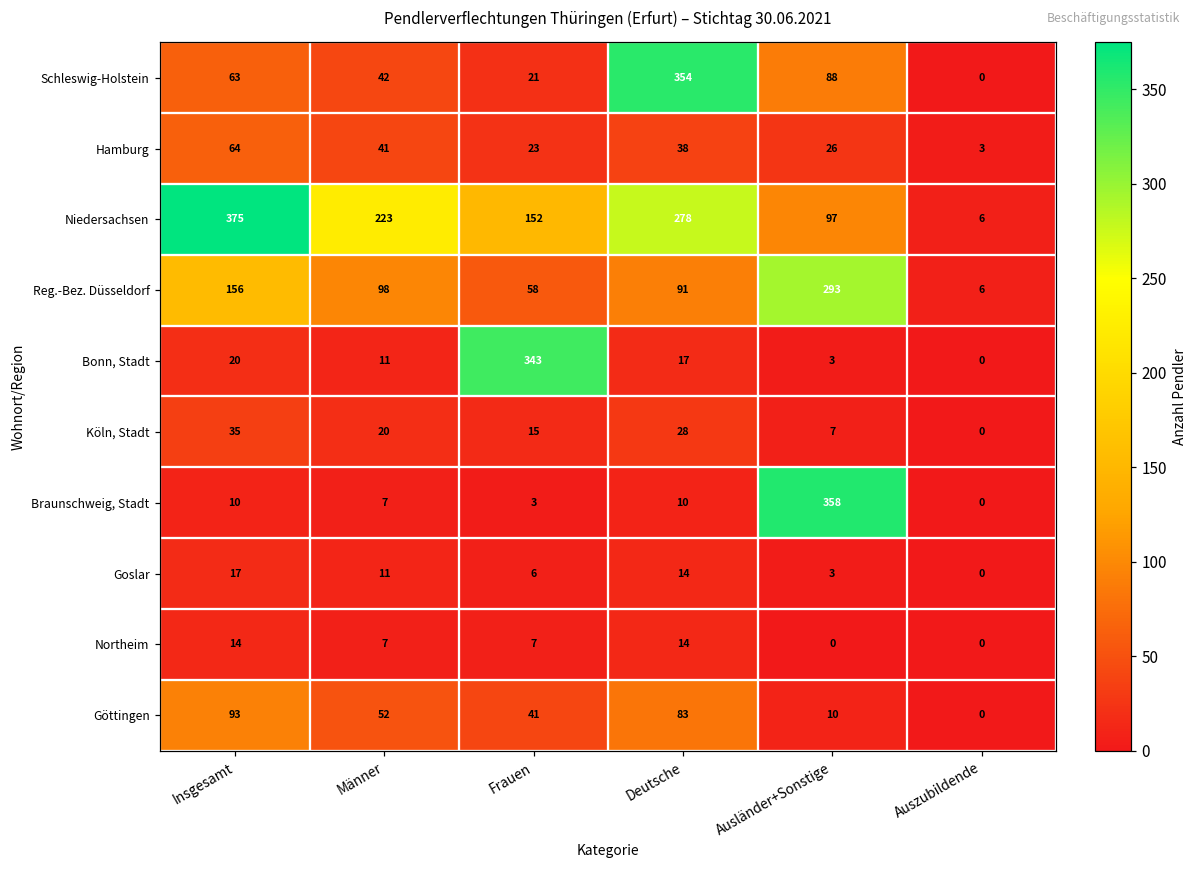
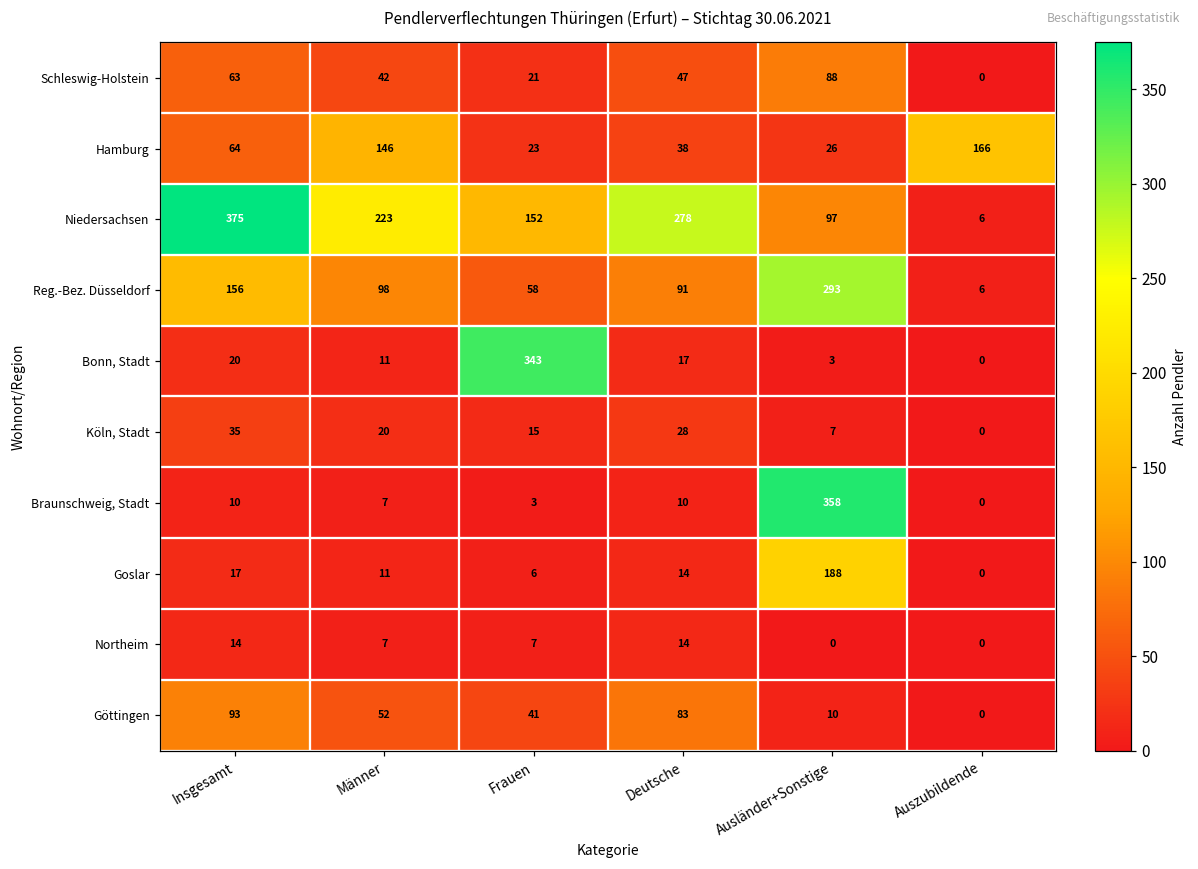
Schleswig-Holstein, Deutsche: 354 -> 47
Hamburg, Männer: 41 -> 146
Hamburg, Auszubildende: 3 -> 166
Goslar, Ausländer+Sonstige: 3 -> 188
